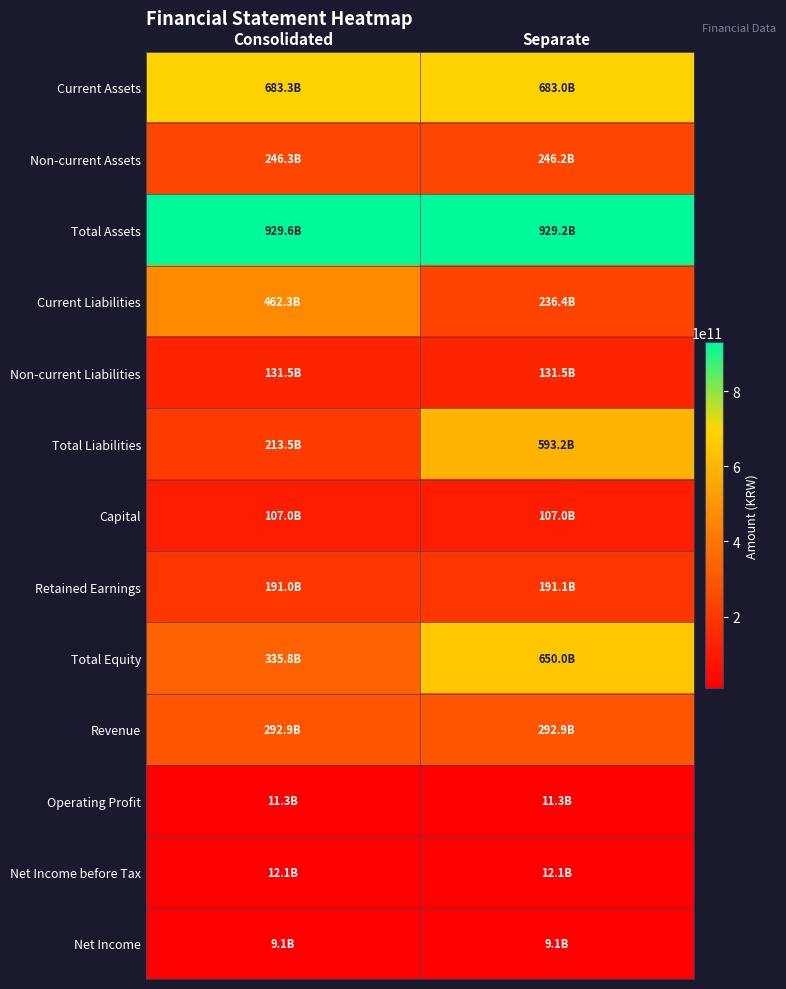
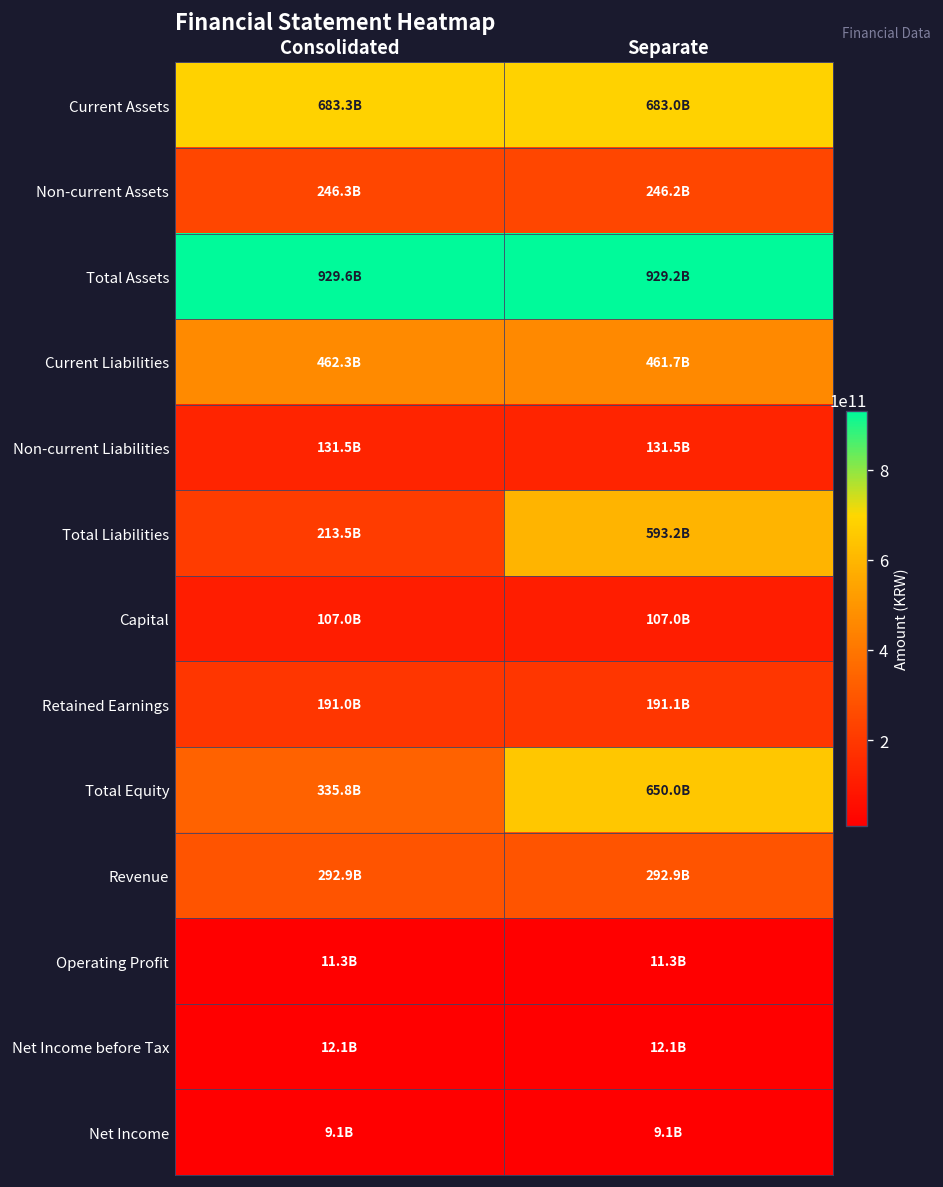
Current Liabilities, Separate: 236.4B -> 461.7B
